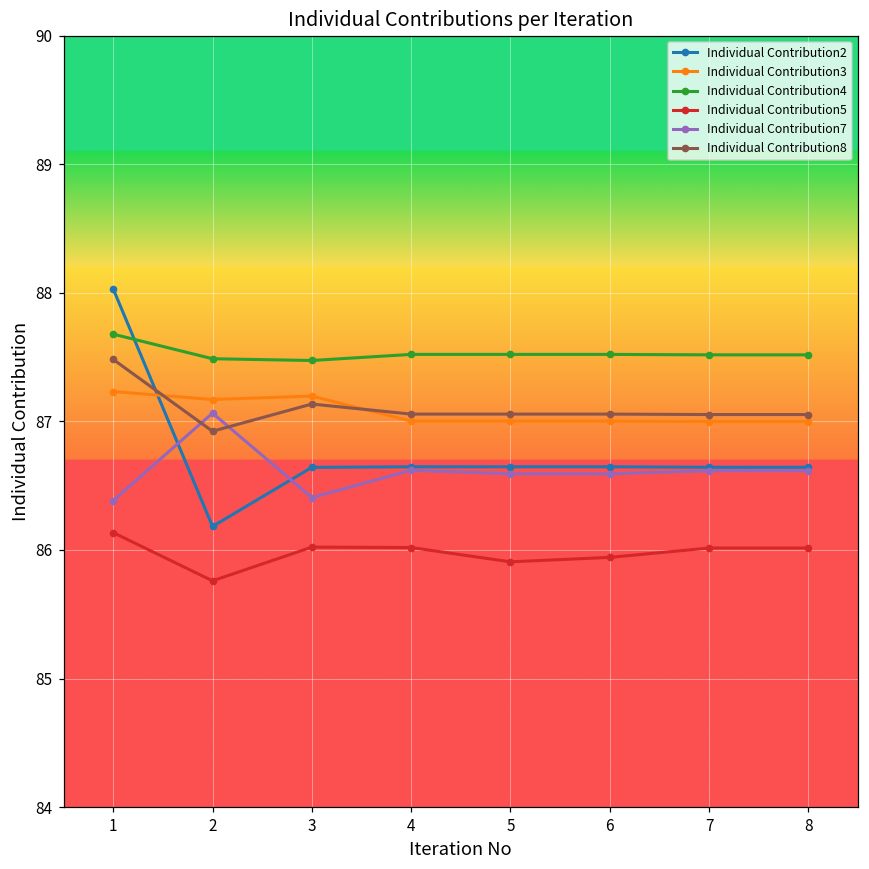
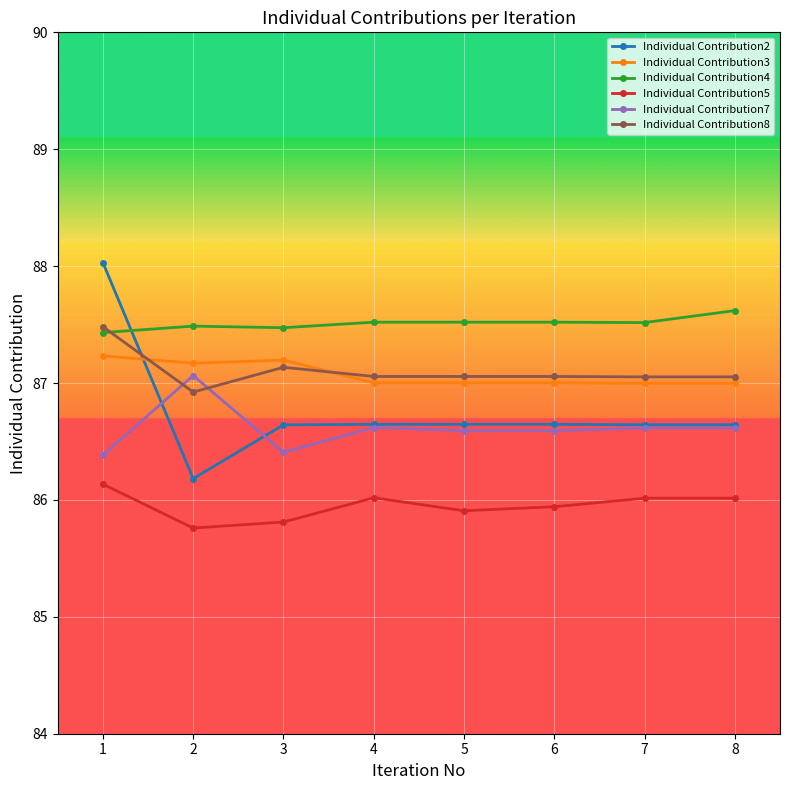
Individual Contribution4, 1: 87.68 -> 87.43
Individual Contribution5, 3: 86.02 -> 85.81
Individual Contribution4, 8: 87.52 -> 87.62
